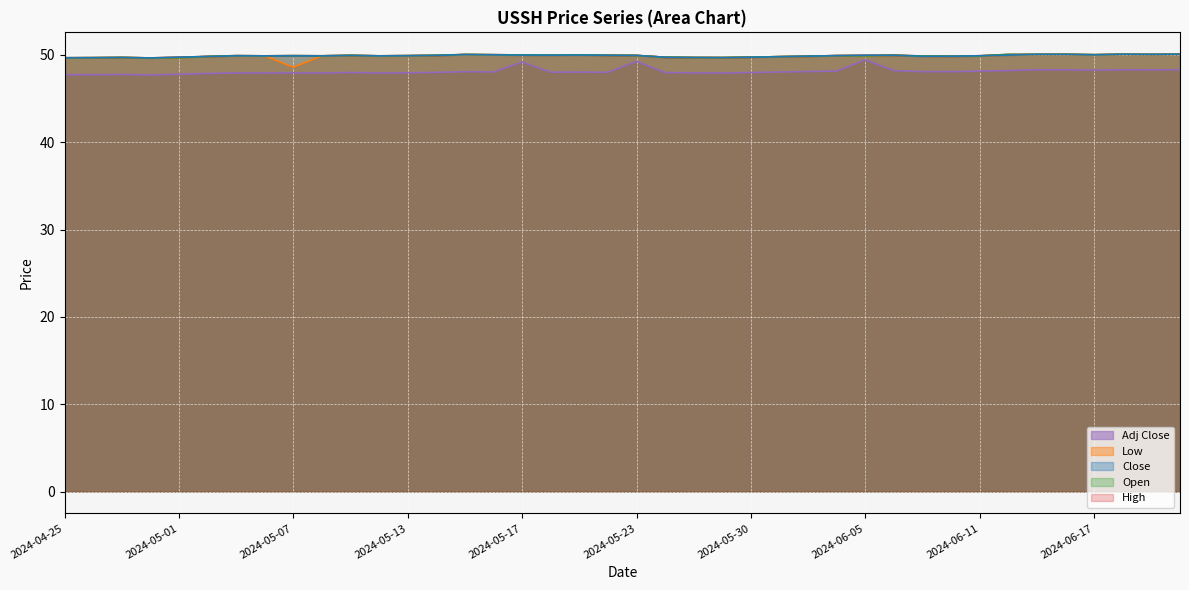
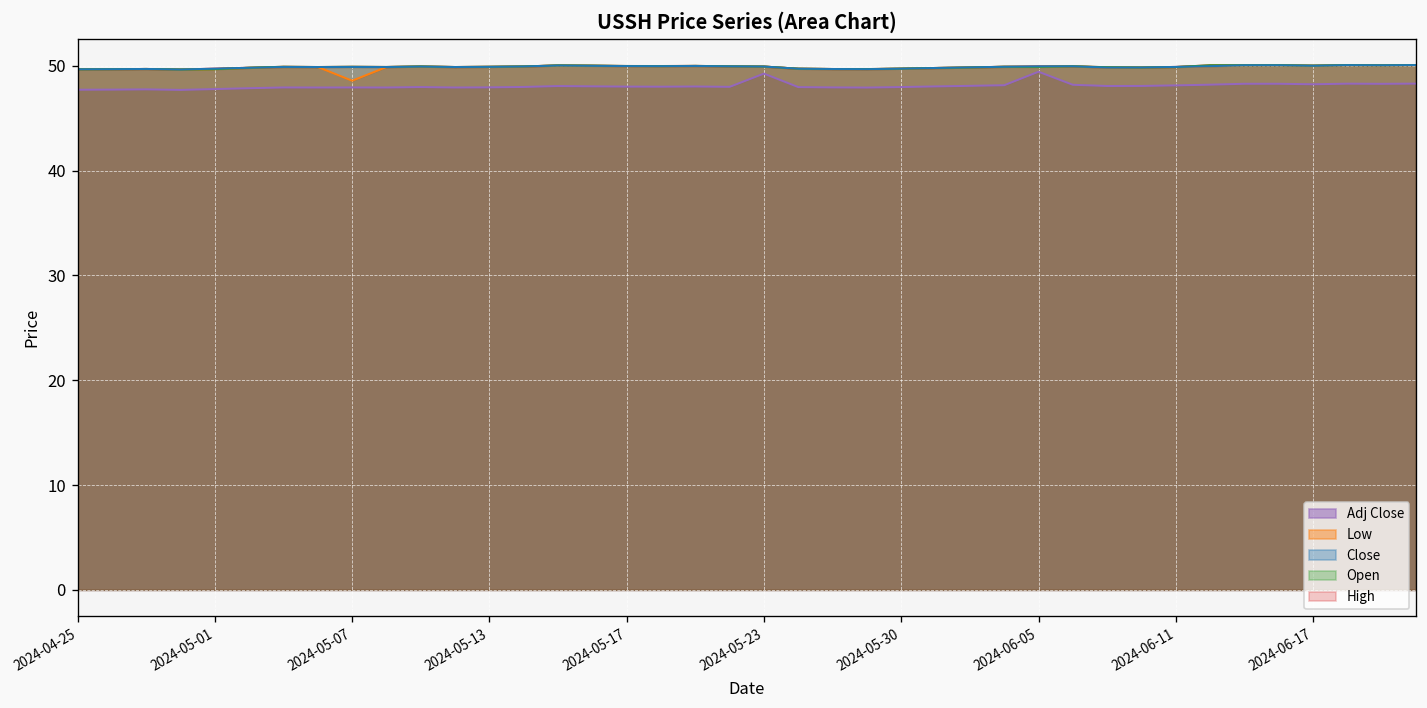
Adj Close, 2024-05-17: 49 -> 48
